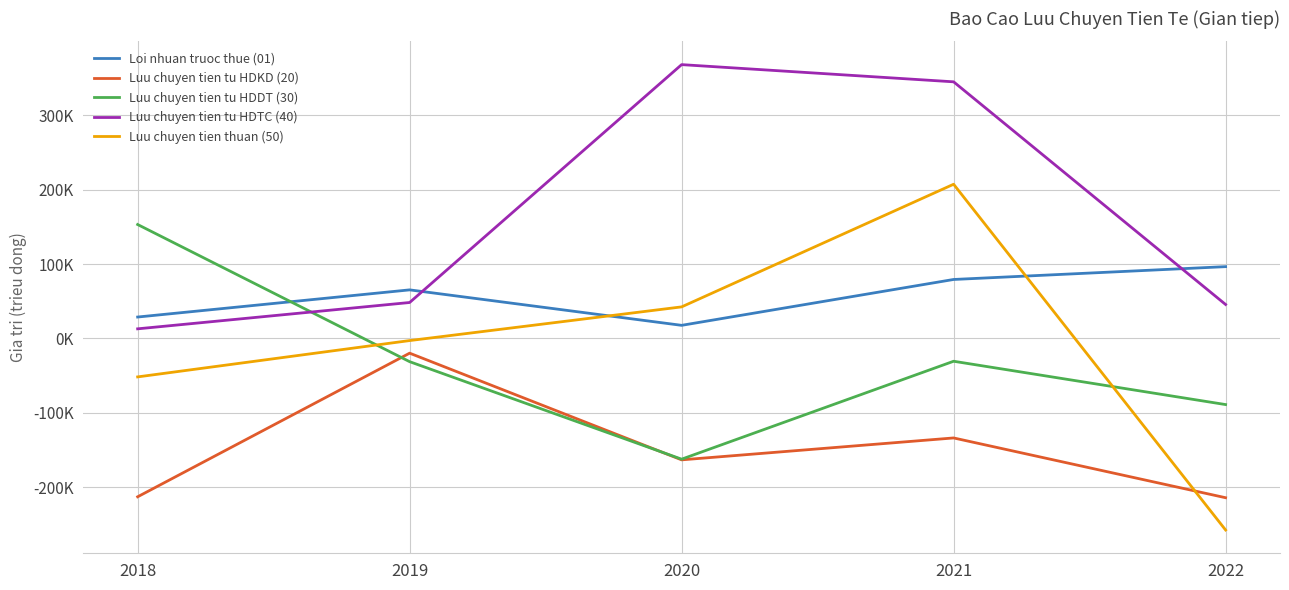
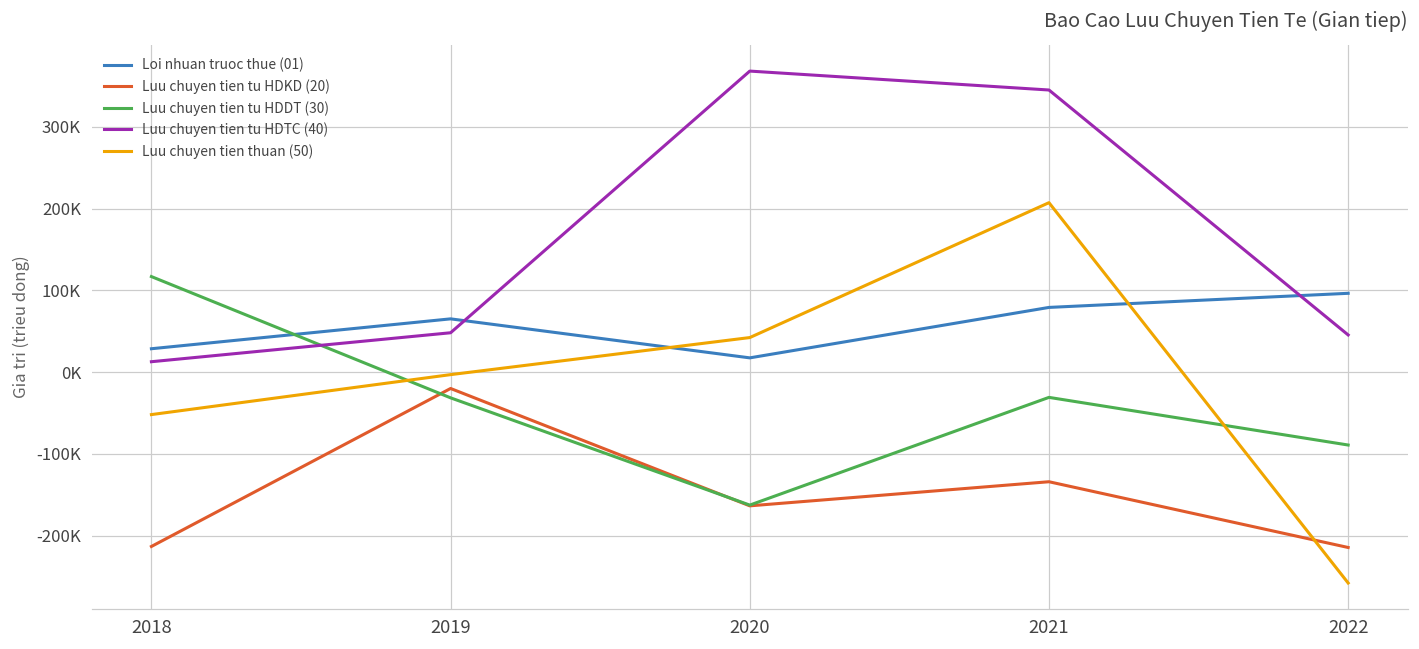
Luu chuyen tien tu HDDT (30), 2018: 150000 -> 120000
